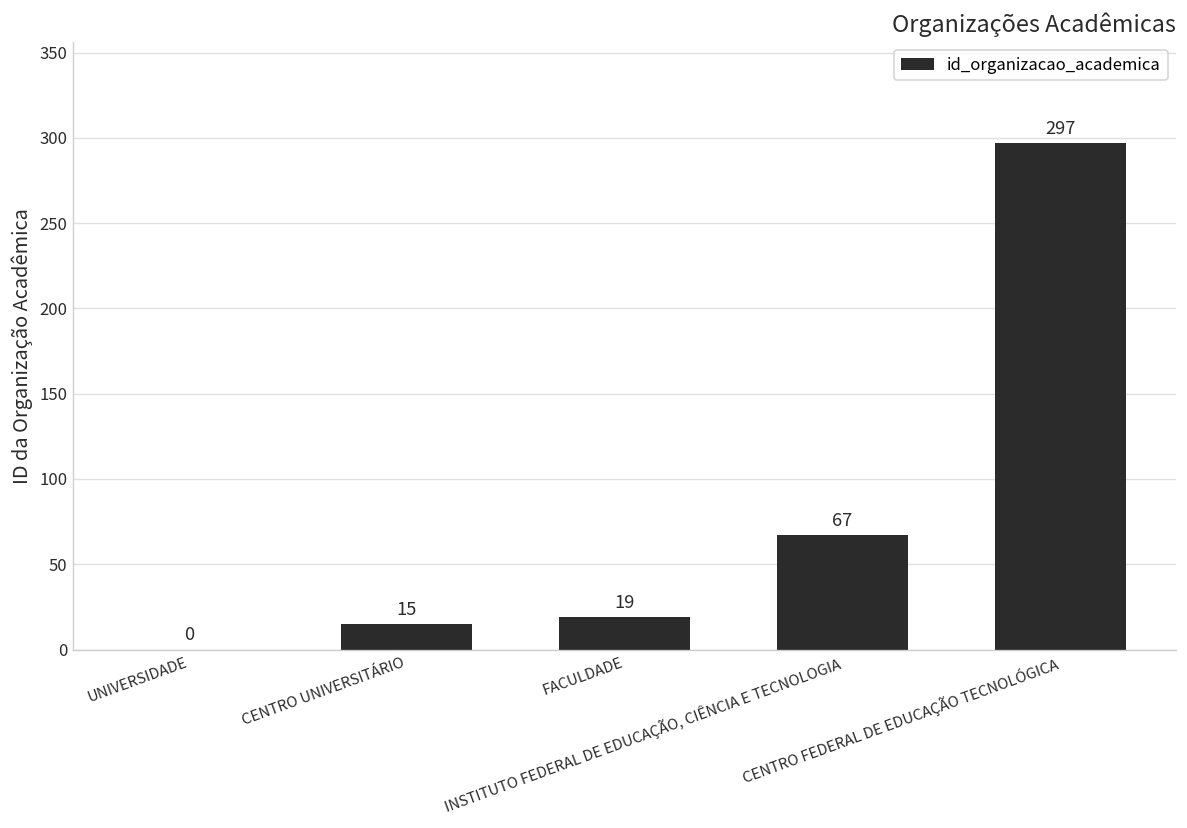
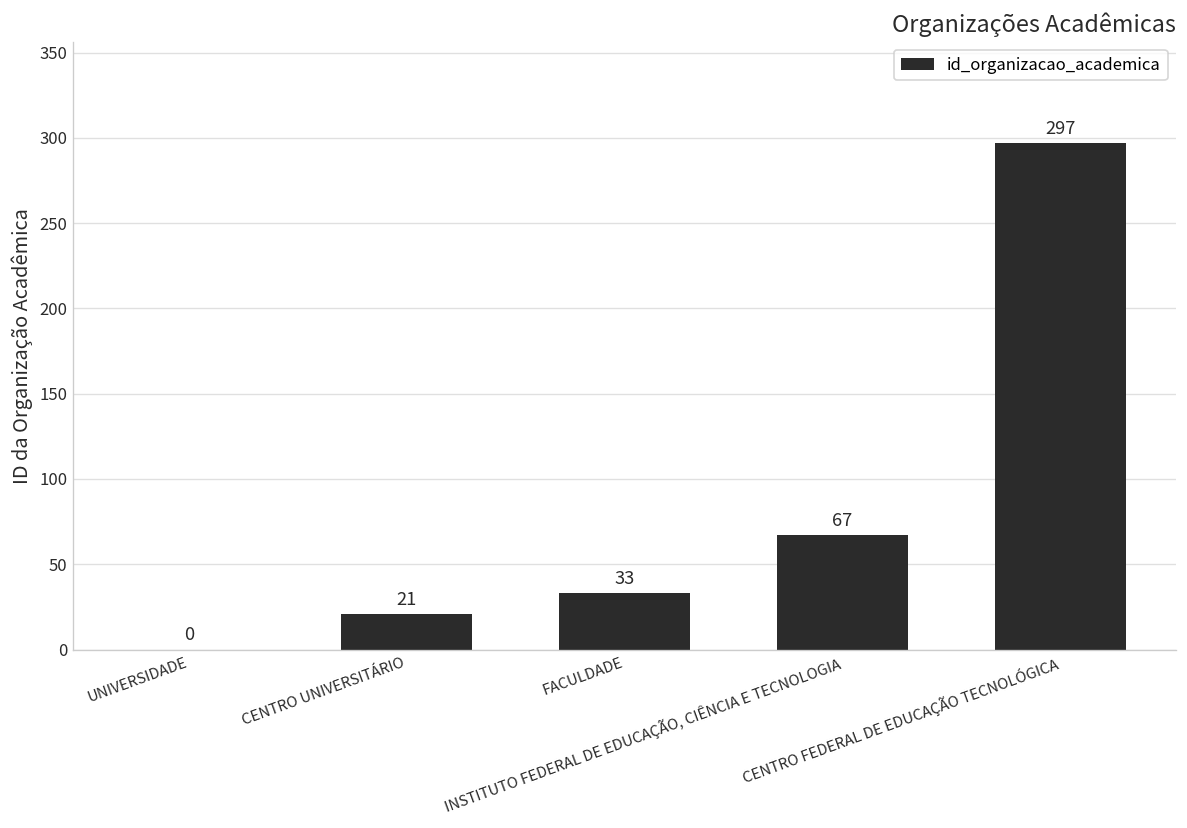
CENTRO UNIVERSITÁRIO: 15 -> 21
FACULDADE: 19 -> 33
